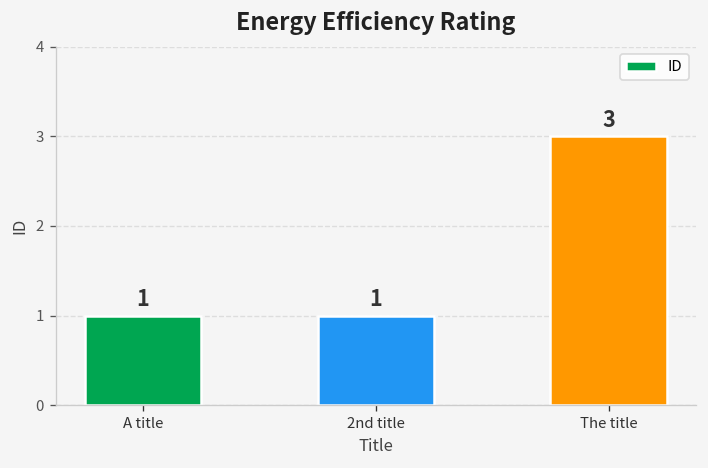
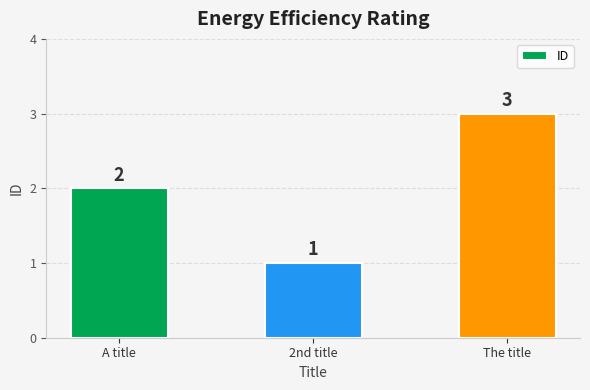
A title: 1 -> 2
